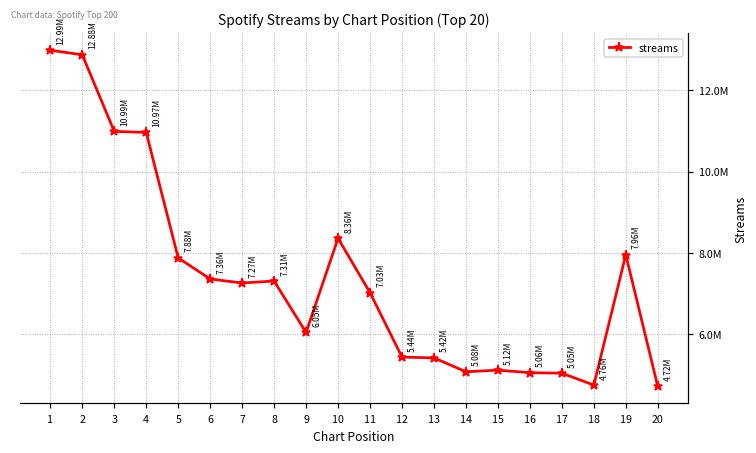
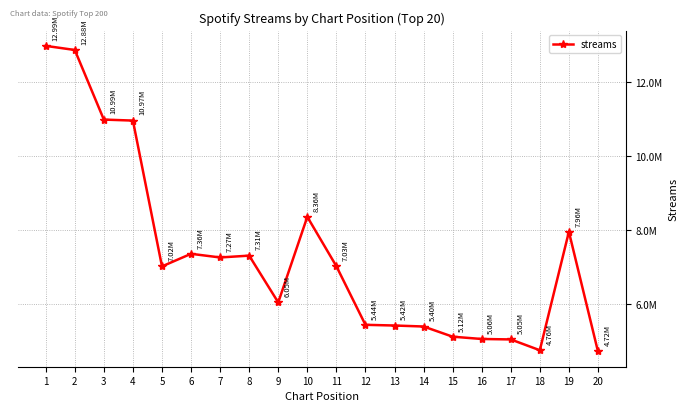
5: 7.88M -> 7.02M
14: 5.08M -> 5.40M
